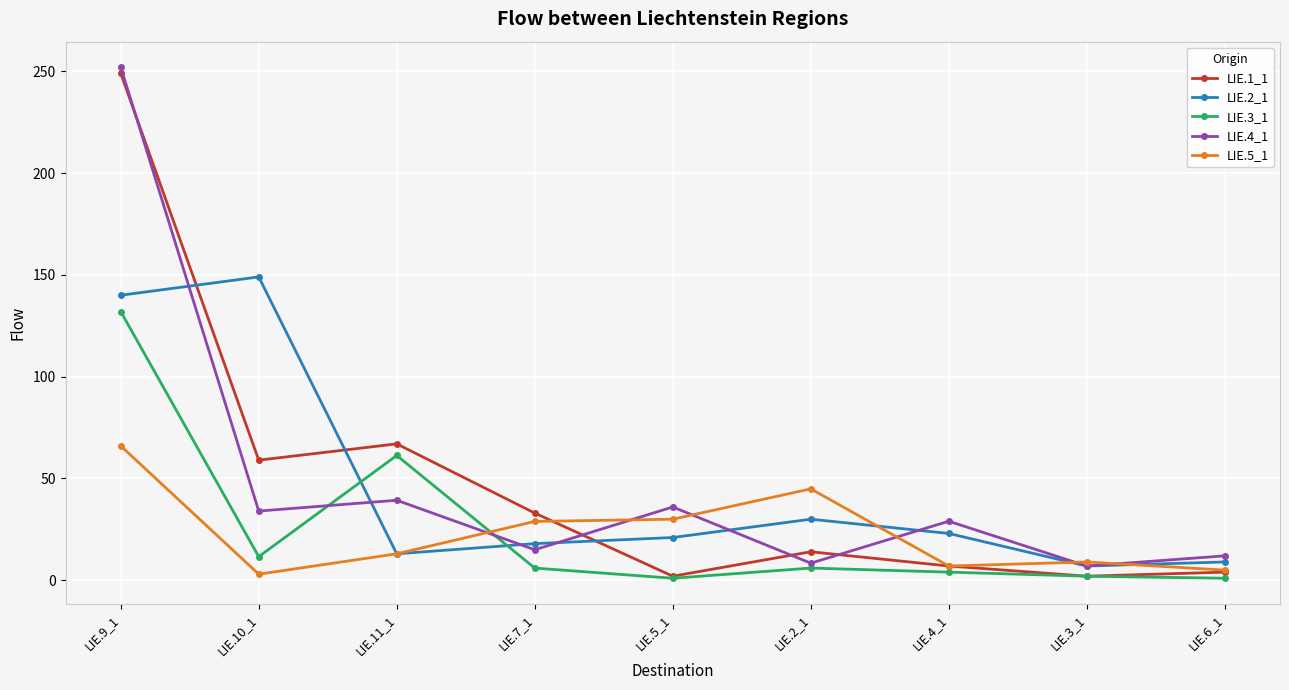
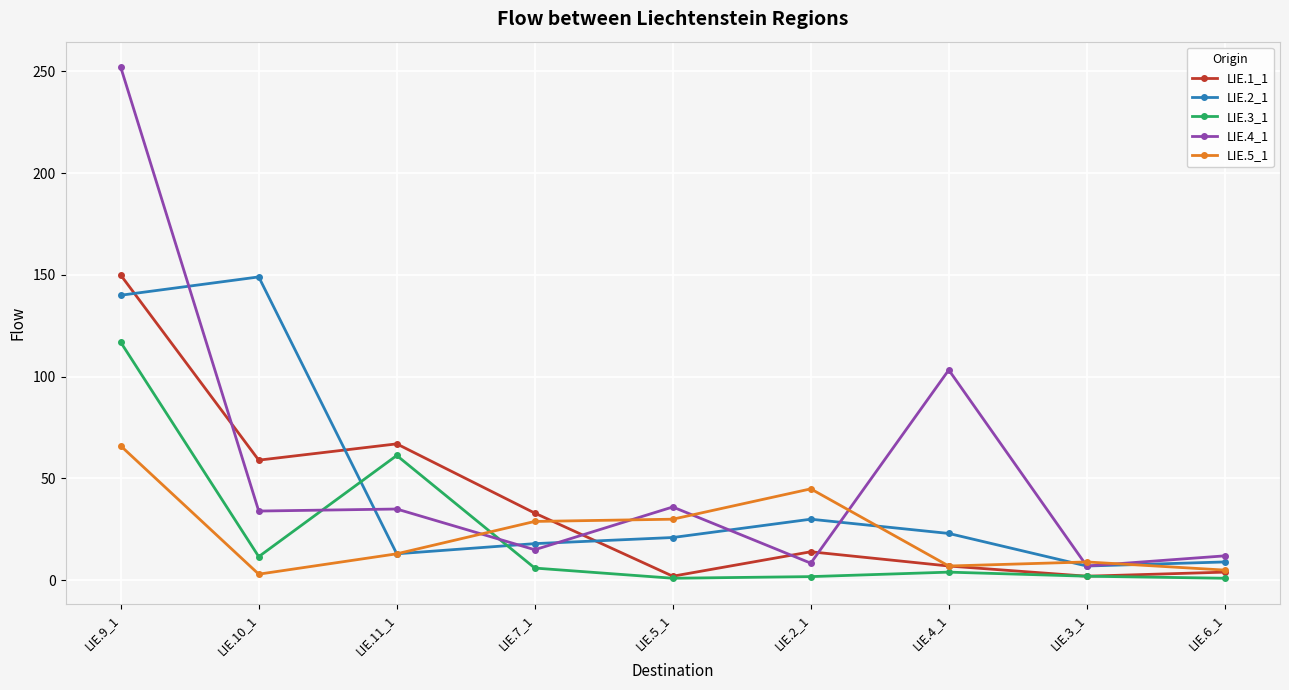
LIE.1_1, LIE.9_1: 249 -> 150
LIE.3_1, LIE.9_1: 132 -> 117
LIE.4_1, LIE.11_1: 39 -> 35
LIE.3_1, LIE.2_1: 6 -> 2
LIE.4_1, LIE.4_1: 29 -> 103
